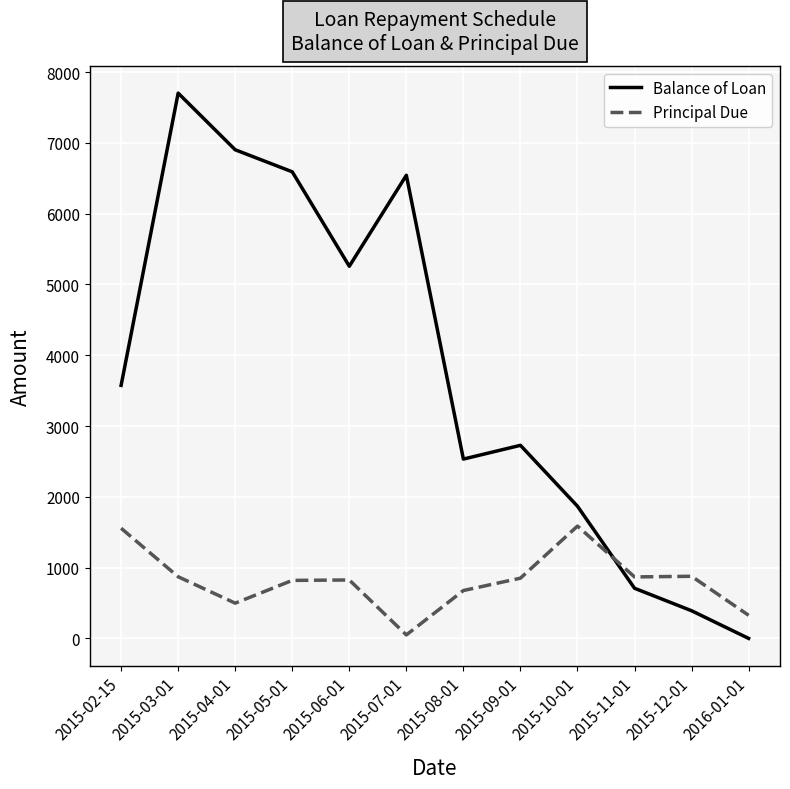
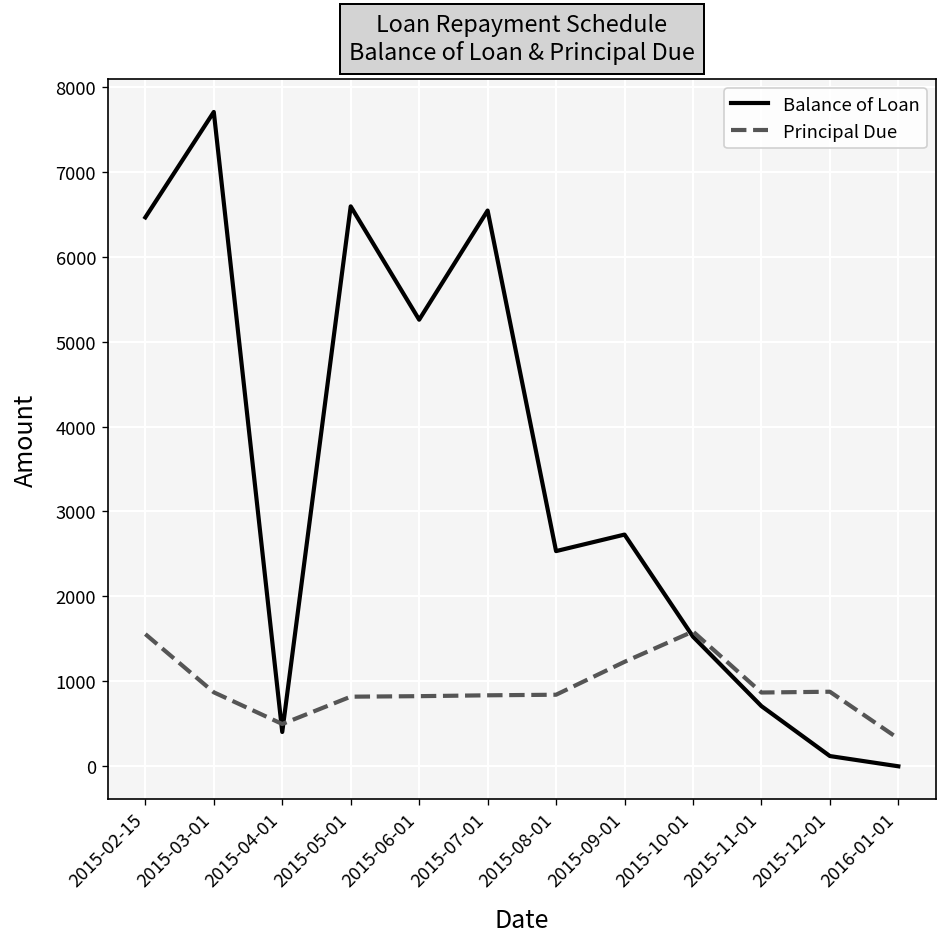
Balance of Loan, 2015-02-15: 3600 -> 6500
Balance of Loan, 2015-04-01: 6900 -> 400
Principal Due, 2015-07-01: 0 -> 800
Principal Due, 2015-08-01: 700 -> 800
Principal Due, 2015-09-01: 900 -> 1200
Balance of Loan, 2015-10-01: 1900 -> 1500
Balance of Loan, 2015-12-01: 400 -> 100
